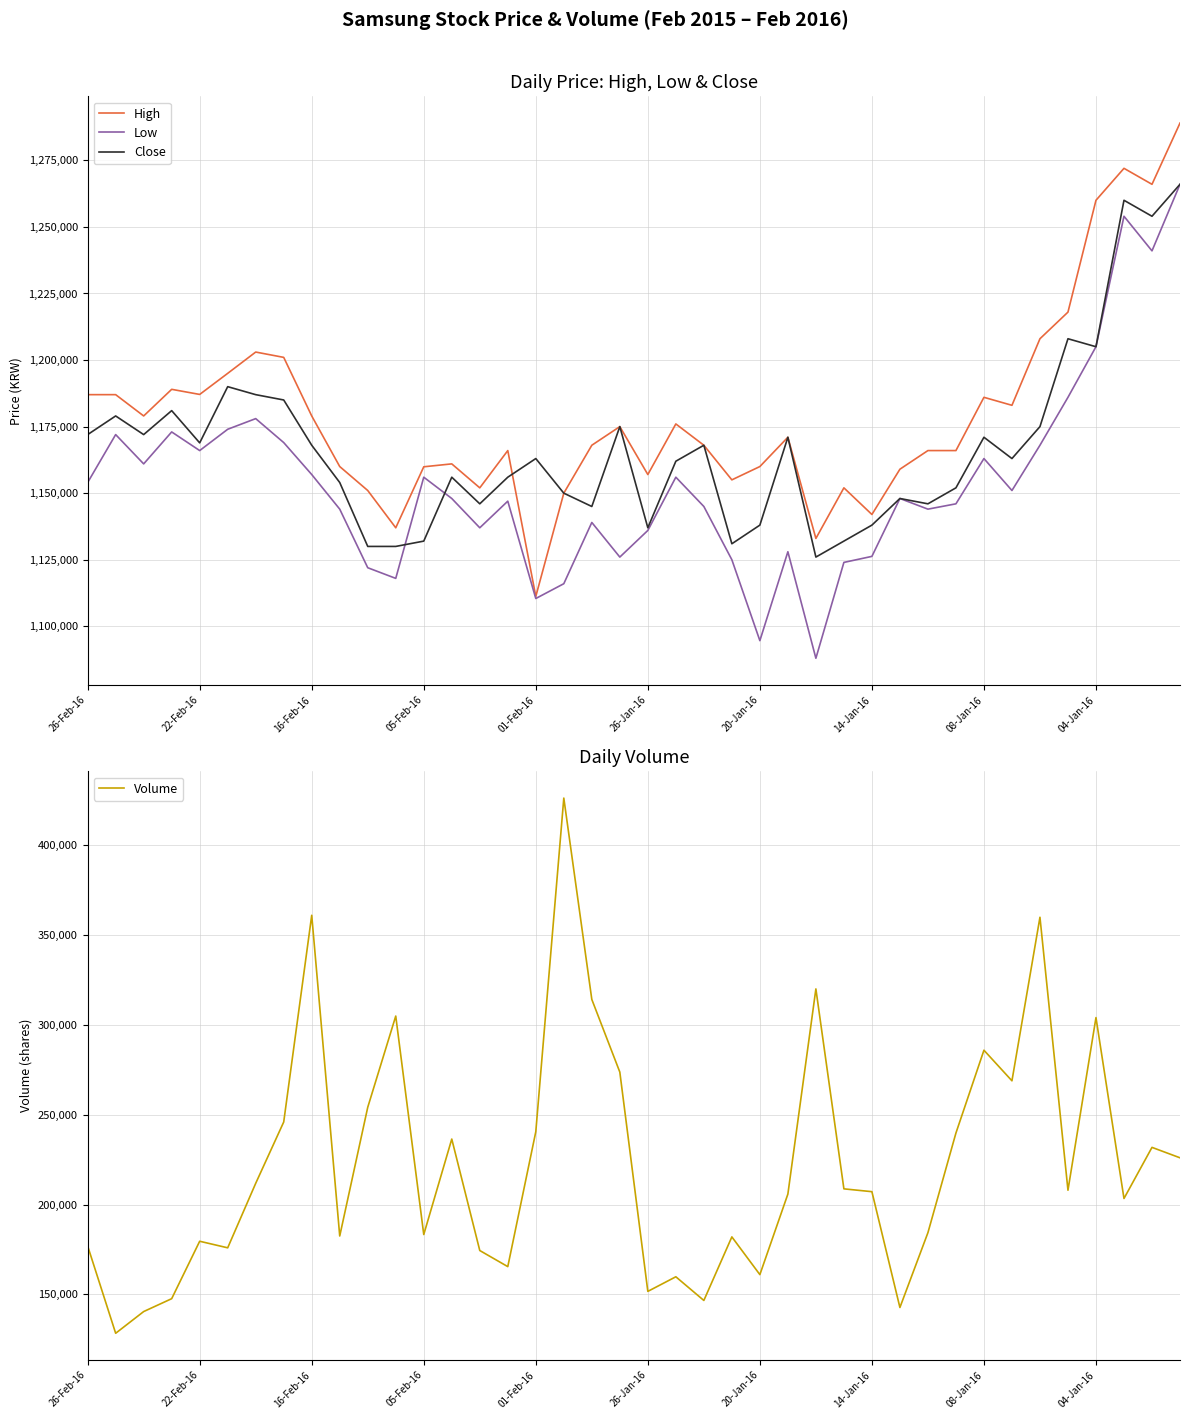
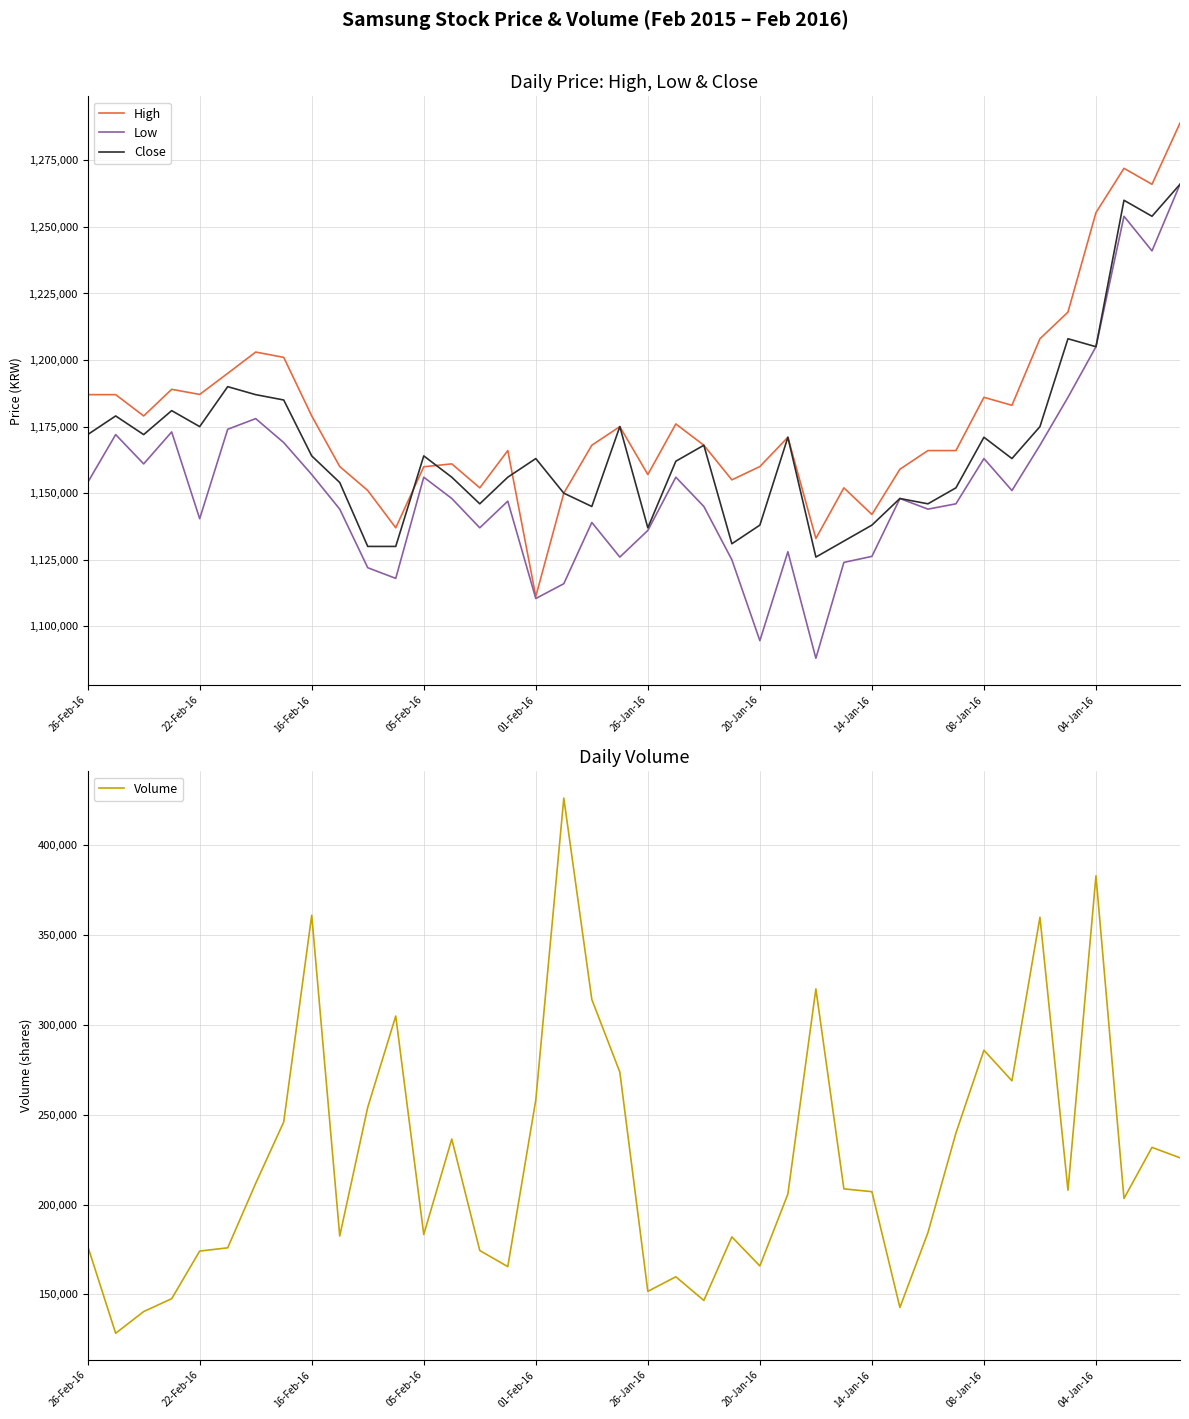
Daily Price: High, Low & Close, Low, 22-Feb-16: 1,166,000 -> 1,140,000
Daily Price: High, Low & Close, Close, 22-Feb-16: 1,169,000 -> 1,175,000
Daily Price: High, Low & Close, Close, 16-Feb-16: 1,168,000 -> 1,164,000
Daily Price: High, Low & Close, Close, 05-Feb-16: 1,132,000 -> 1,164,000
Daily Price: High, Low & Close, High, 04-Jan-16: 1,260,000 -> 1,255,000
Daily Volume, 22-Feb-16: 180,000 -> 174,000
Daily Volume, 01-Feb-16: 240,000 -> 258,000
Daily Volume, 20-Jan-16: 161,000 -> 166,000
Daily Volume, 04-Jan-16: 304,000 -> 383,000
